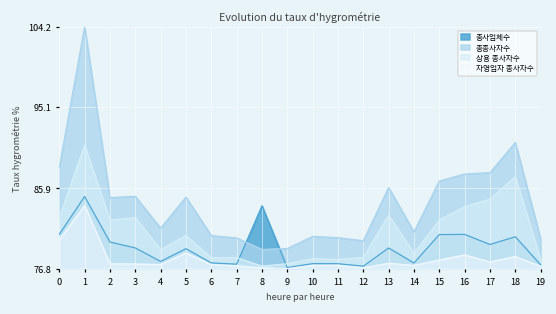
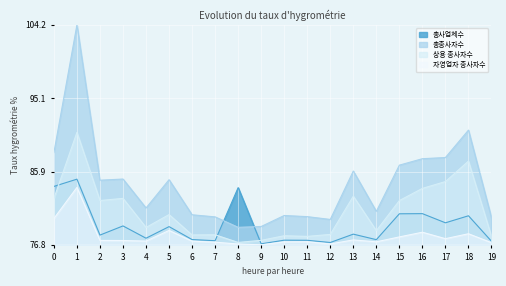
총사업체수, 0: 81 -> 84
총사업체수, 2: 80 -> 78
총사업체수, 13: 79 -> 78
